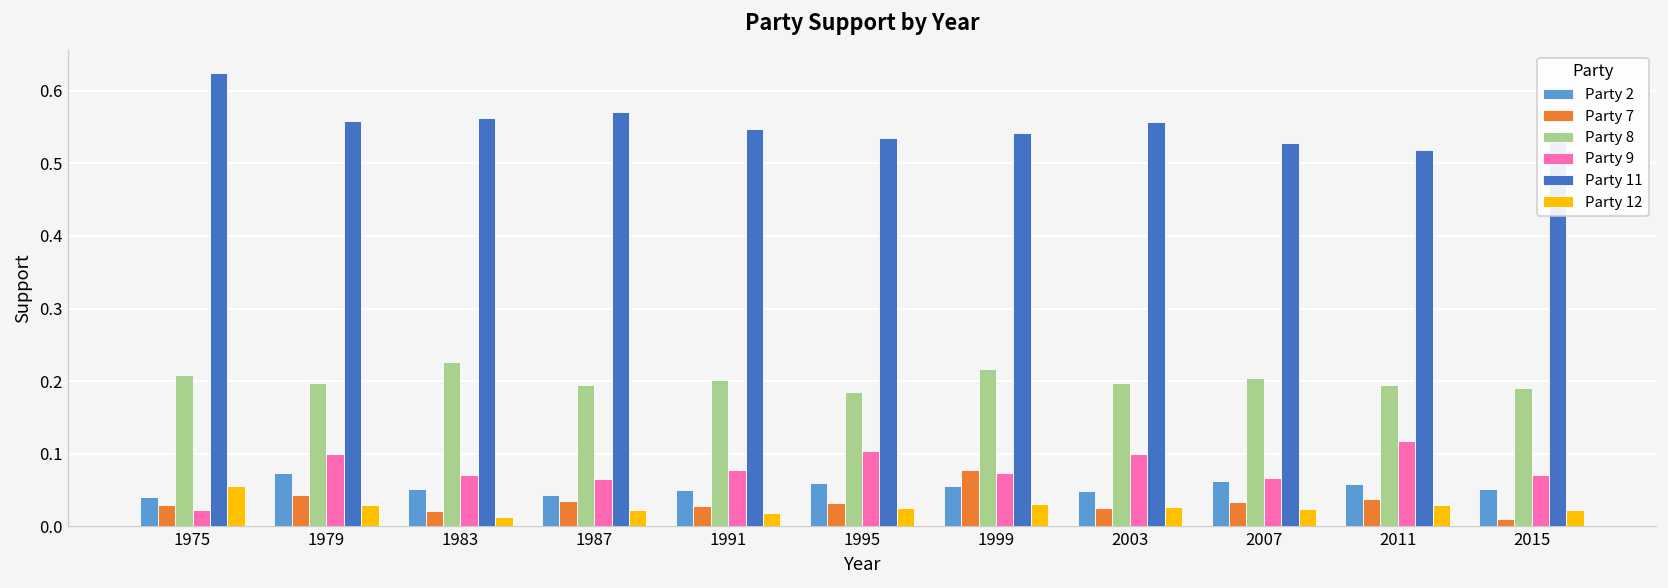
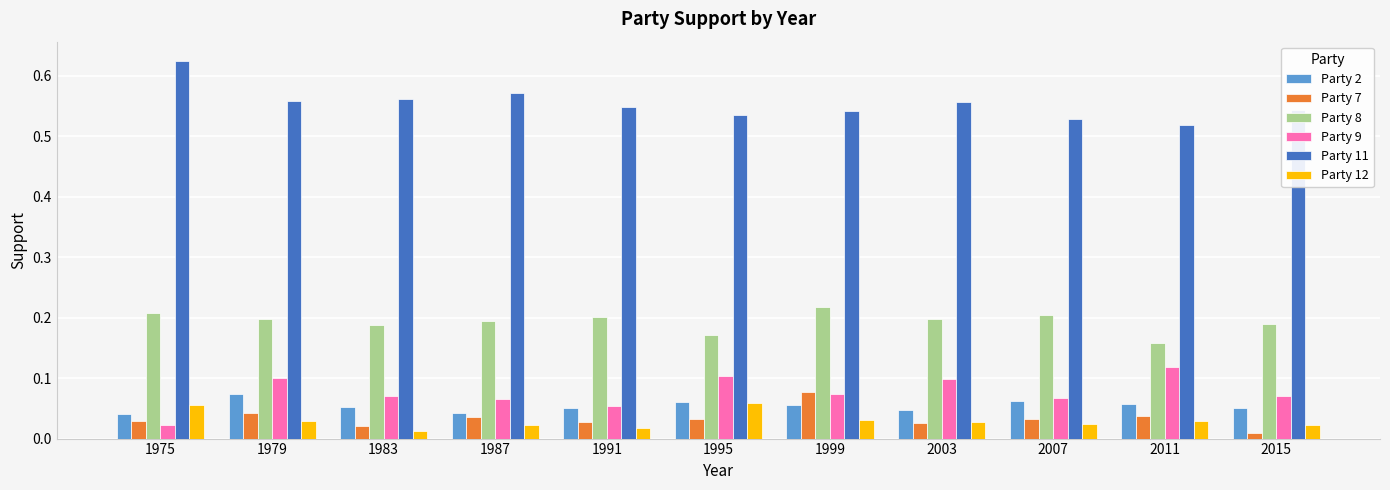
Party 8, 1983: 0.23 -> 0.19
Party 9, 1991: 0.08 -> 0.05
Party 8, 1995: 0.19 -> 0.17
Party 12, 1995: 0.03 -> 0.06
Party 8, 2011: 0.19 -> 0.16
